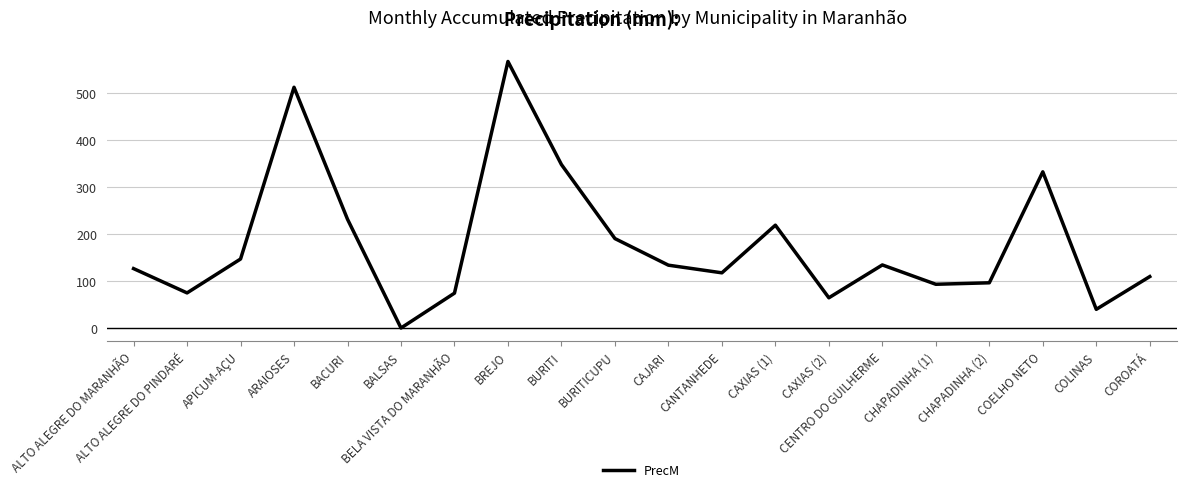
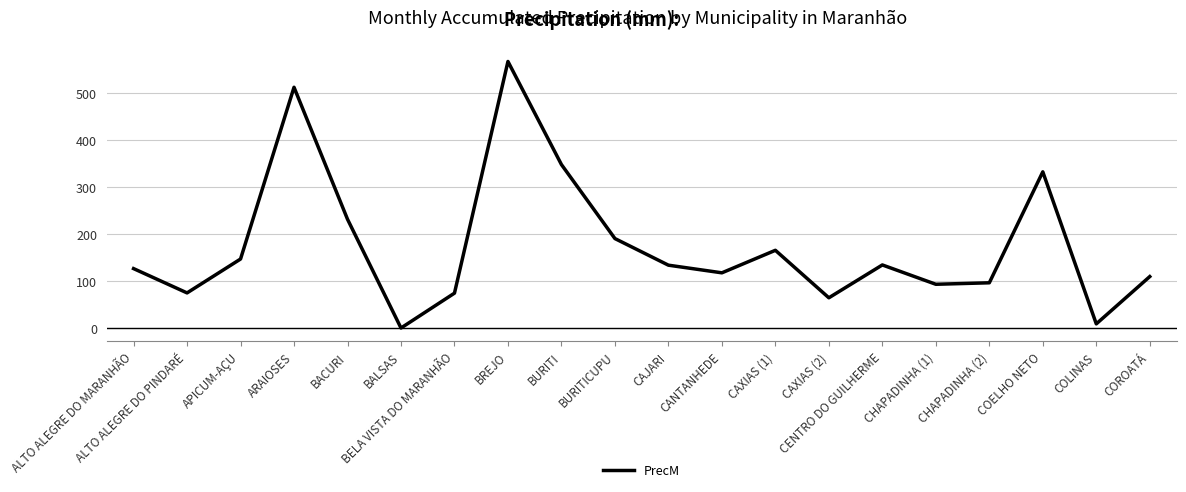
CAXIAS (1): 220 -> 170
COLINAS: 40 -> 10
